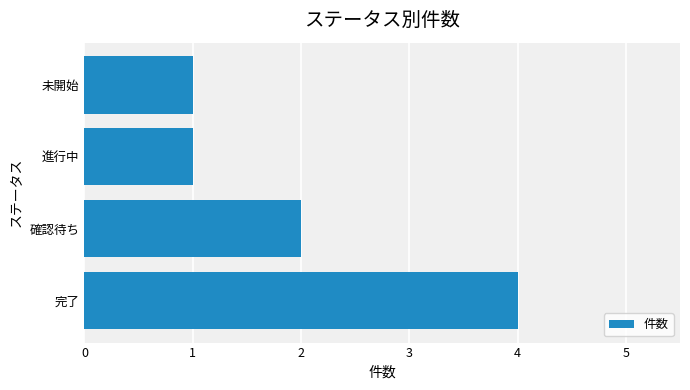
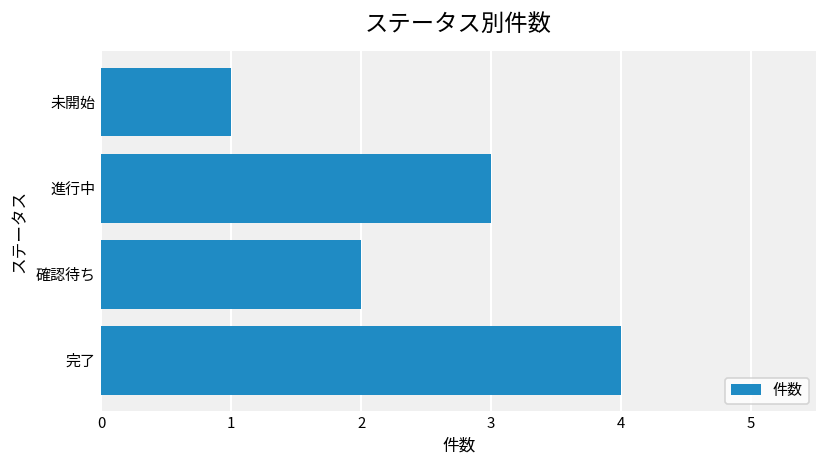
進行中: 1 -> 3
